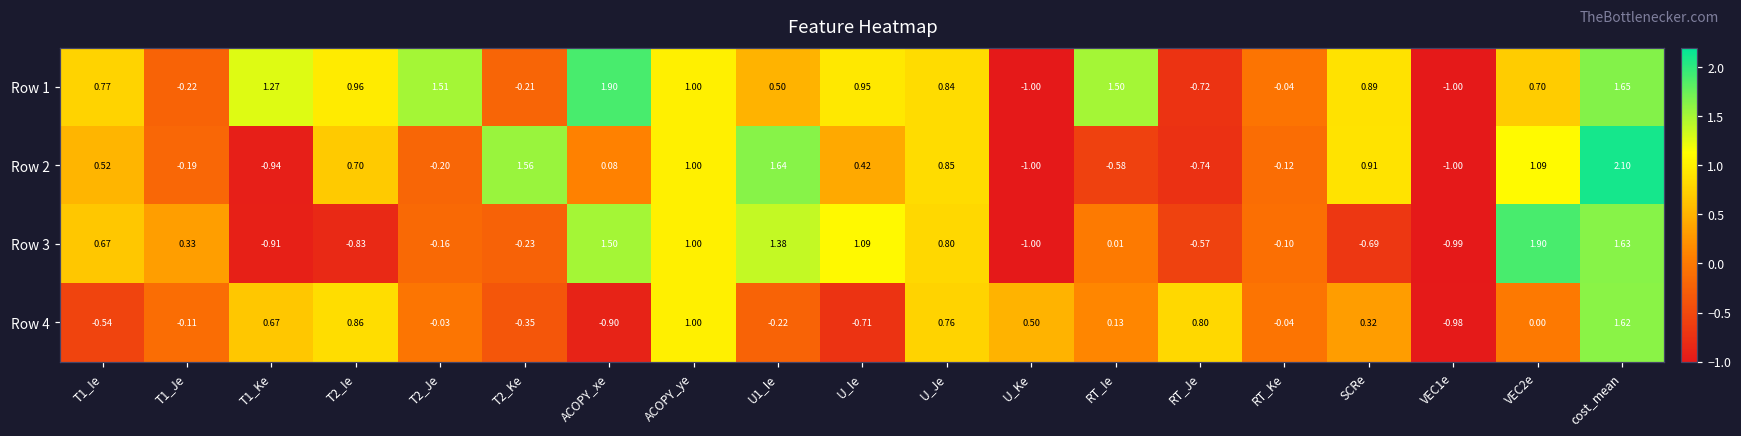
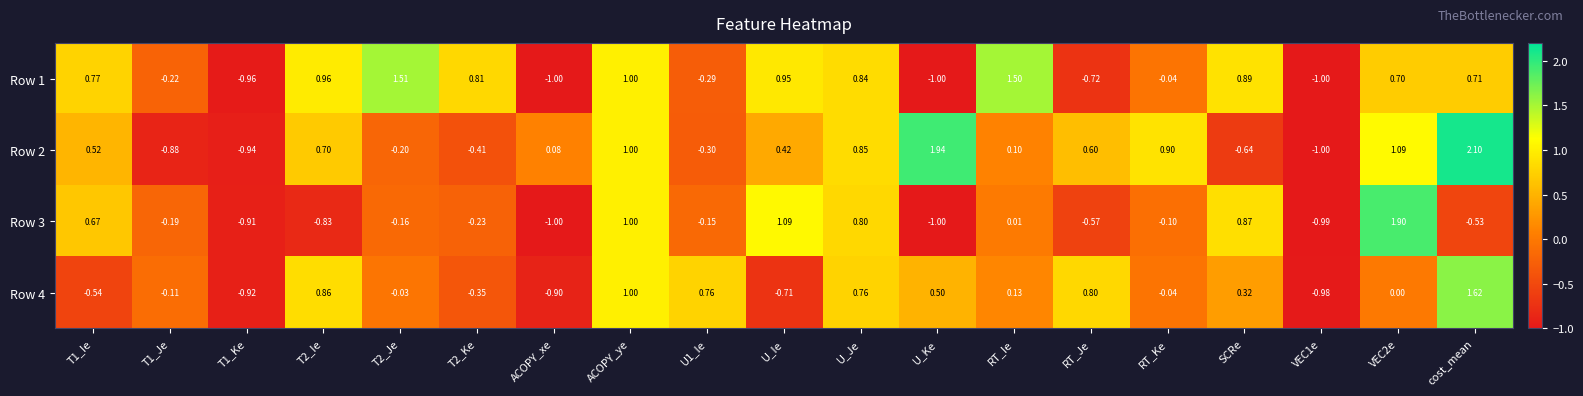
Row 1, T1_Ke: 1.27 -> -0.96
Row 1, T2_Ke: -0.21 -> 0.81
Row 1, ACOPY_xe: 1.90 -> -1.00
Row 1, U1_Ie: 0.50 -> -0.29
Row 1, cost_mean: 1.65 -> 0.71
Row 2, T1_Je: -0.19 -> -0.88
Row 2, T2_Ke: 1.56 -> -0.41
Row 2, U1_Ie: 1.64 -> -0.30
Row 2, U_Ke: -1.00 -> 1.94
Row 2, RT_Ie: -0.58 -> 0.10
Row 2, RT_Je: -0.74 -> 0.60
Row 2, RT_Ke: -0.12 -> 0.90
Row 2, SCRe: 0.91 -> -0.64
Row 3, T1_Je: 0.33 -> -0.19
Row 3, ACOPY_xe: 1.50 -> -1.00
Row 3, U1_Ie: 1.38 -> -0.15
Row 3, SCRe: -0.69 -> 0.87
Row 3, cost_mean: 1.63 -> -0.53
Row 4, T1_Ke: 0.67 -> -0.92
Row 4, U1_Ie: -0.22 -> 0.76
